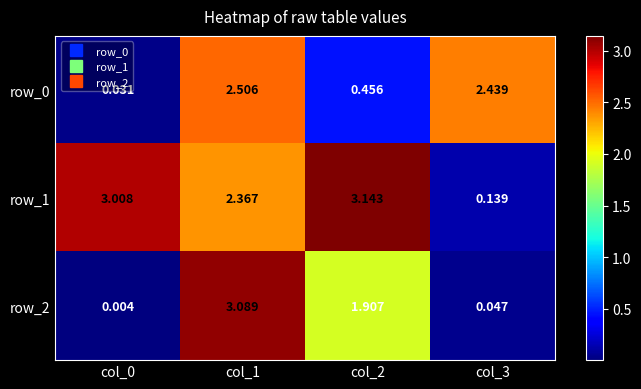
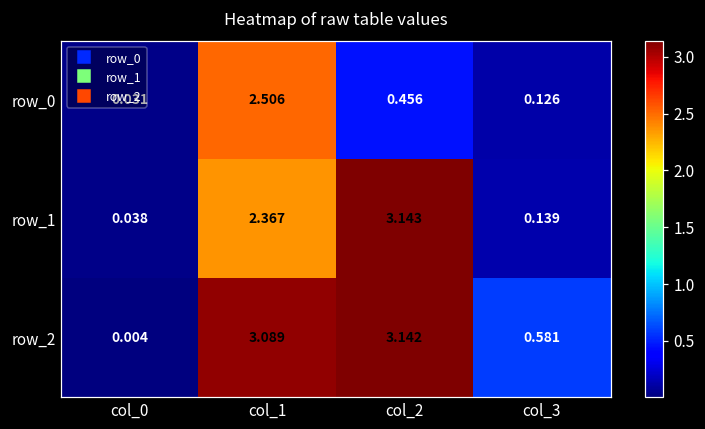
row_0, col_3: 2.439 -> 0.126
row_1, col_0: 3.008 -> 0.038
row_2, col_2: 1.907 -> 3.142
row_2, col_3: 0.047 -> 0.581
